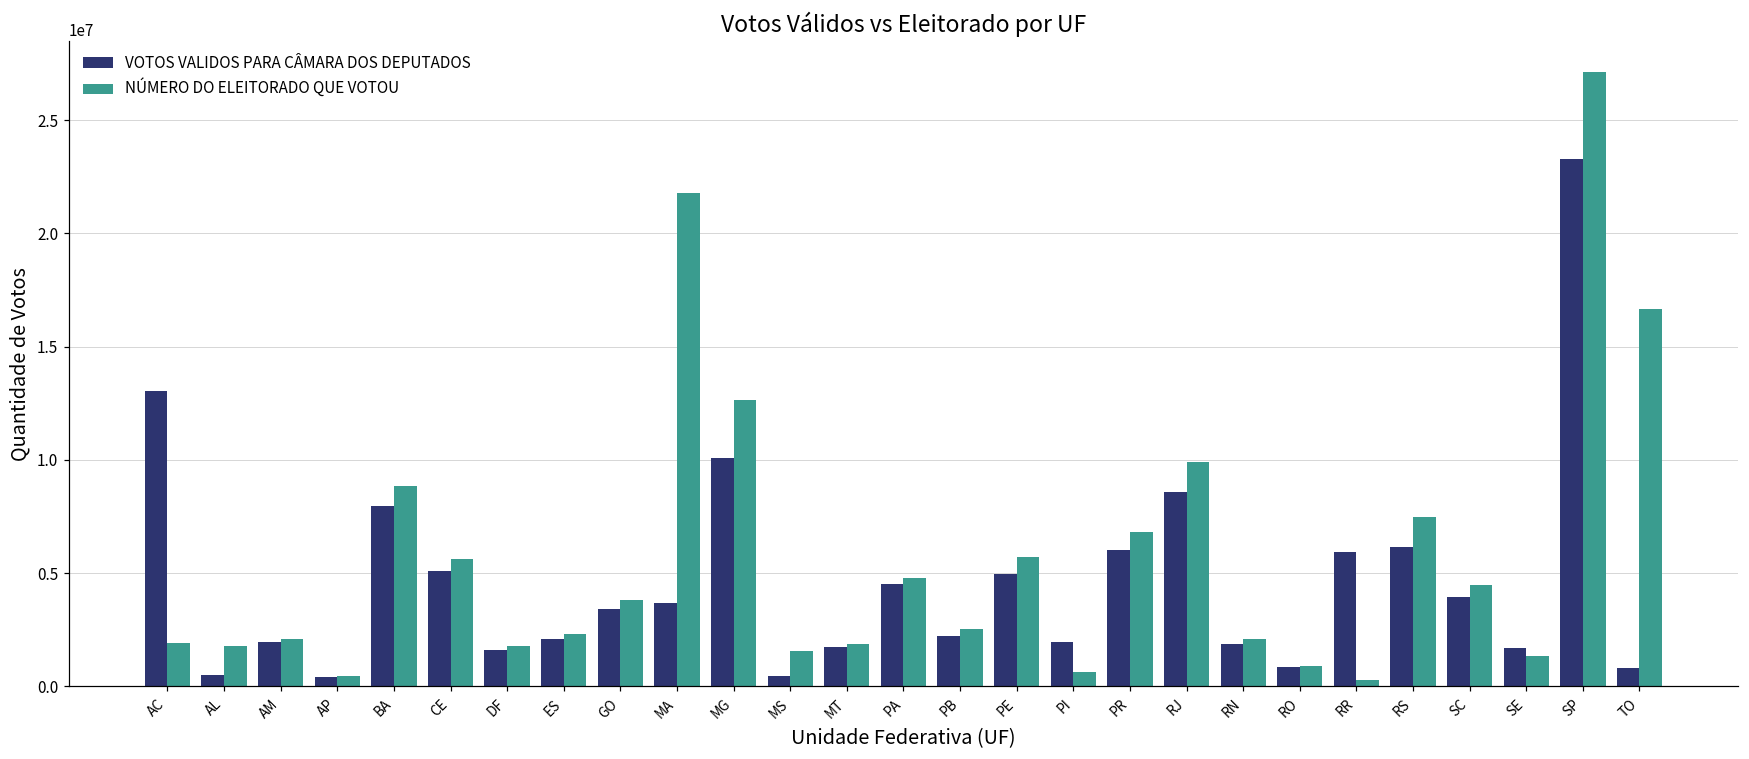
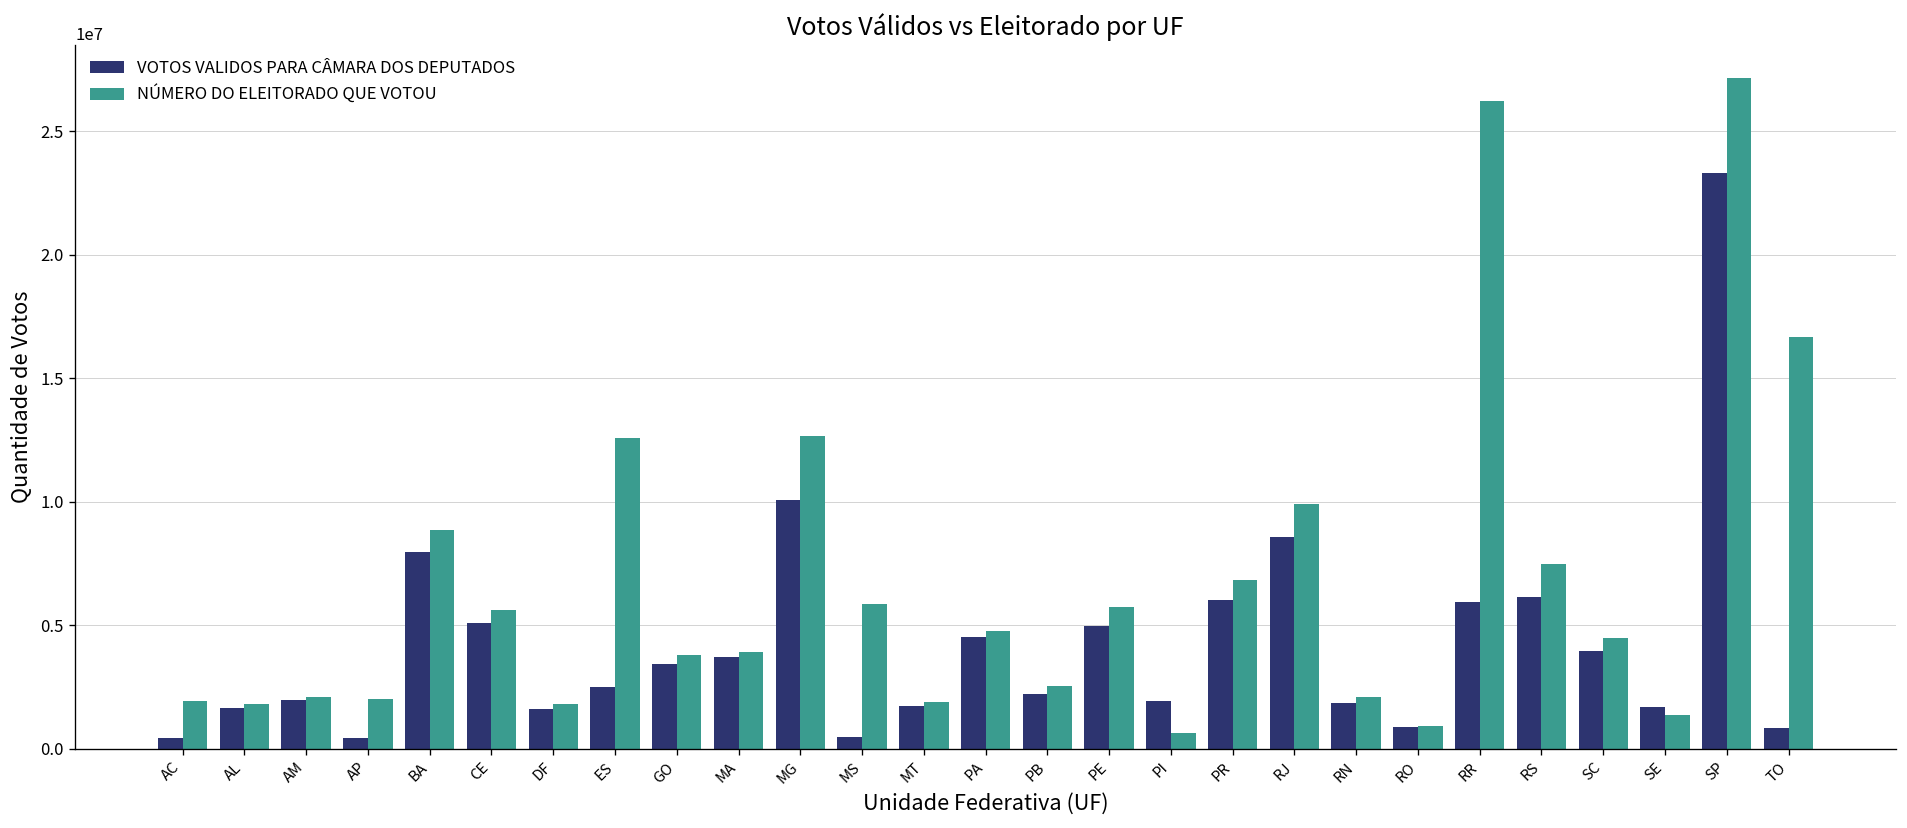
VOTOS VALIDOS PARA CÂMARA DOS DEPUTADOS, AC: 13000000 -> 400000
VOTOS VALIDOS PARA CÂMARA DOS DEPUTADOS, AL: 500000 -> 1700000
NÚMERO DO ELEITORADO QUE VOTOU, AP: 400000 -> 2000000
VOTOS VALIDOS PARA CÂMARA DOS DEPUTADOS, ES: 2100000 -> 2500000
NÚMERO DO ELEITORADO QUE VOTOU, ES: 2300000 -> 12600000
NÚMERO DO ELEITORADO QUE VOTOU, MA: 21800000 -> 3900000
NÚMERO DO ELEITORADO QUE VOTOU, MS: 1600000 -> 5900000
NÚMERO DO ELEITORADO QUE VOTOU, RR: 300000 -> 26200000
